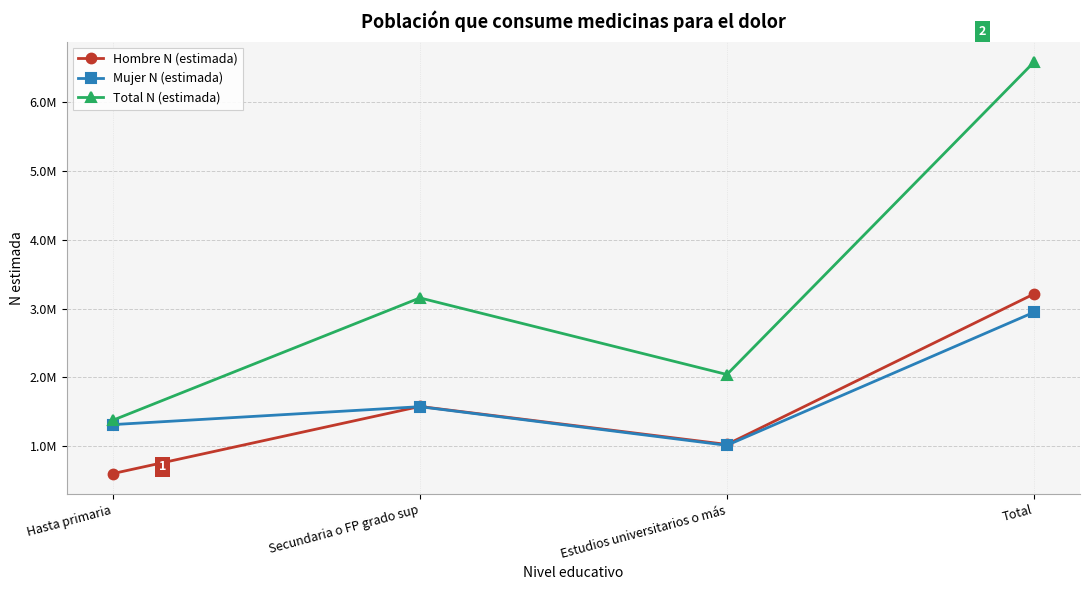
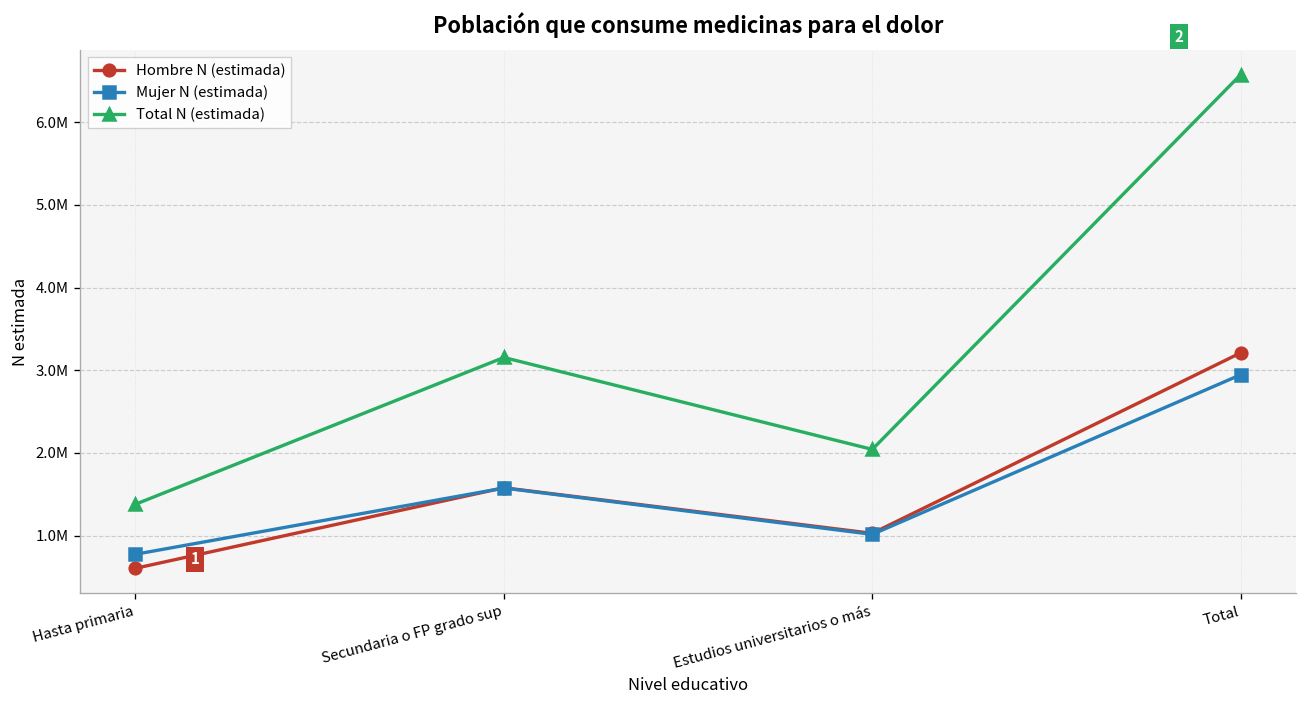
Mujer N (estimada), Hasta primaria: 1300000 -> 800000
